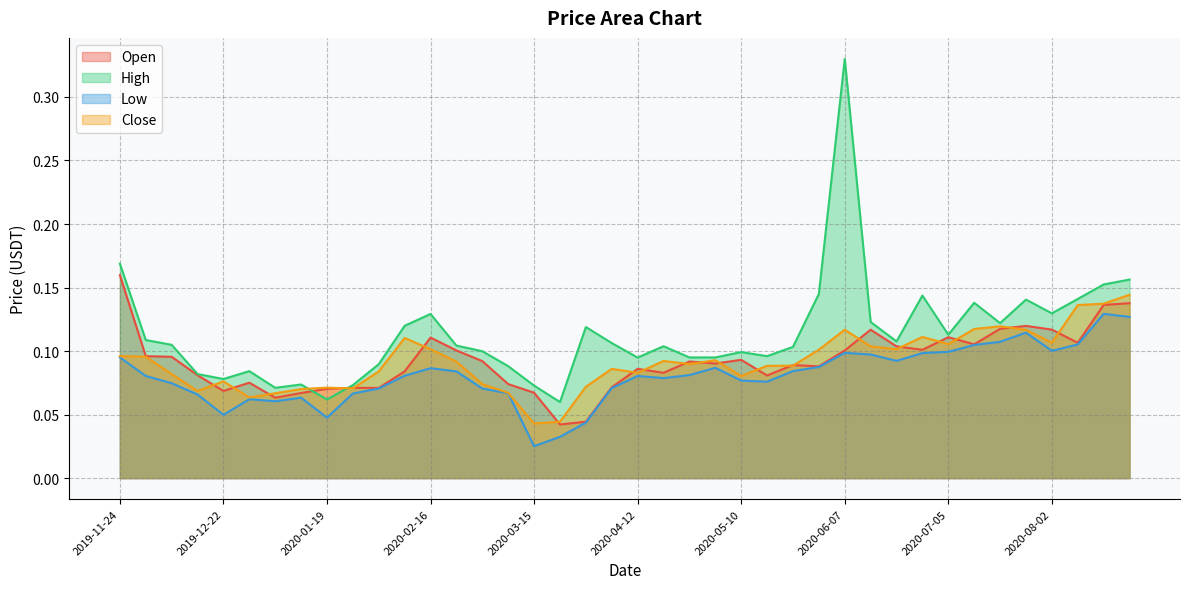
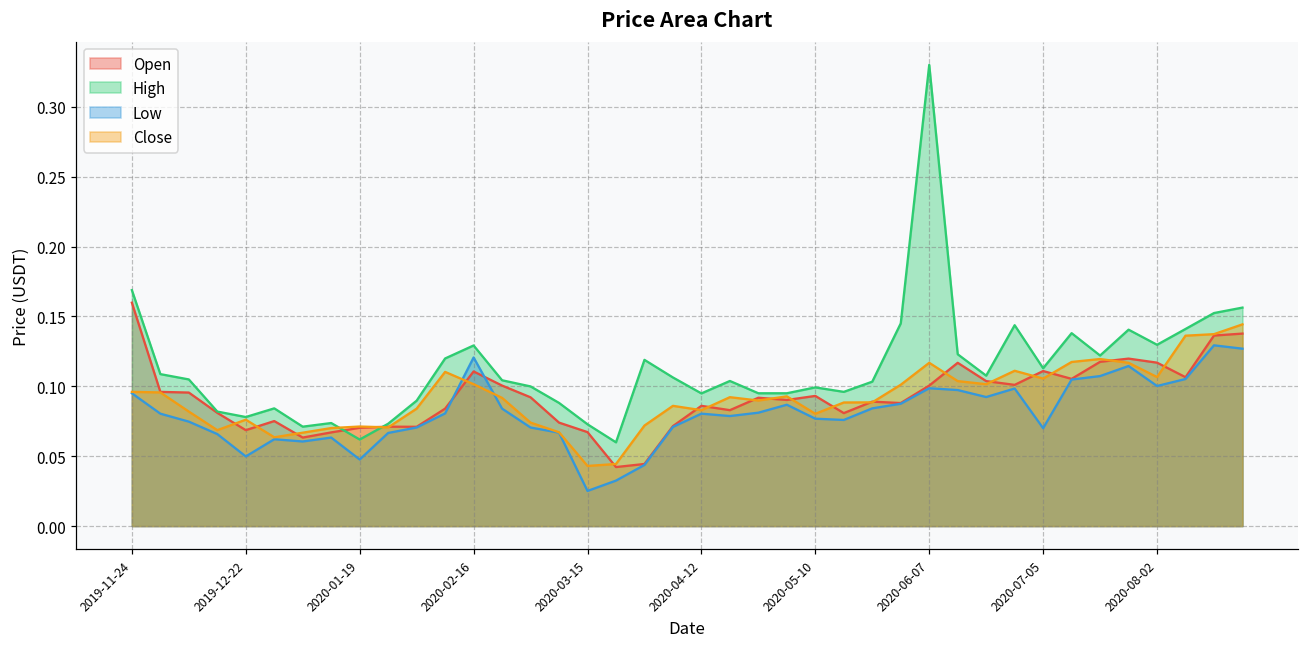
Low, 2020-02-16: 0.087 -> 0.121
Low, 2020-07-05: 0.099 -> 0.070
